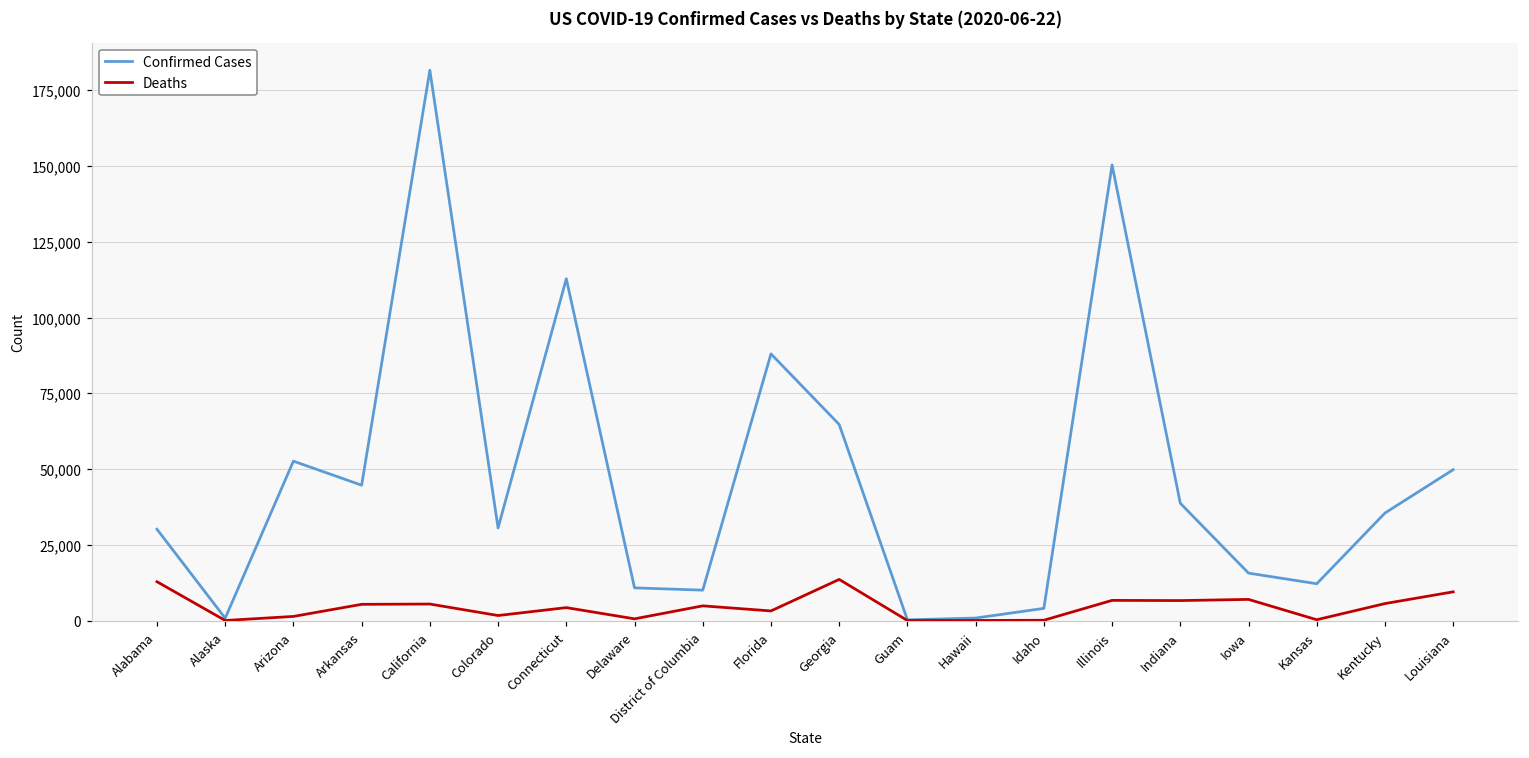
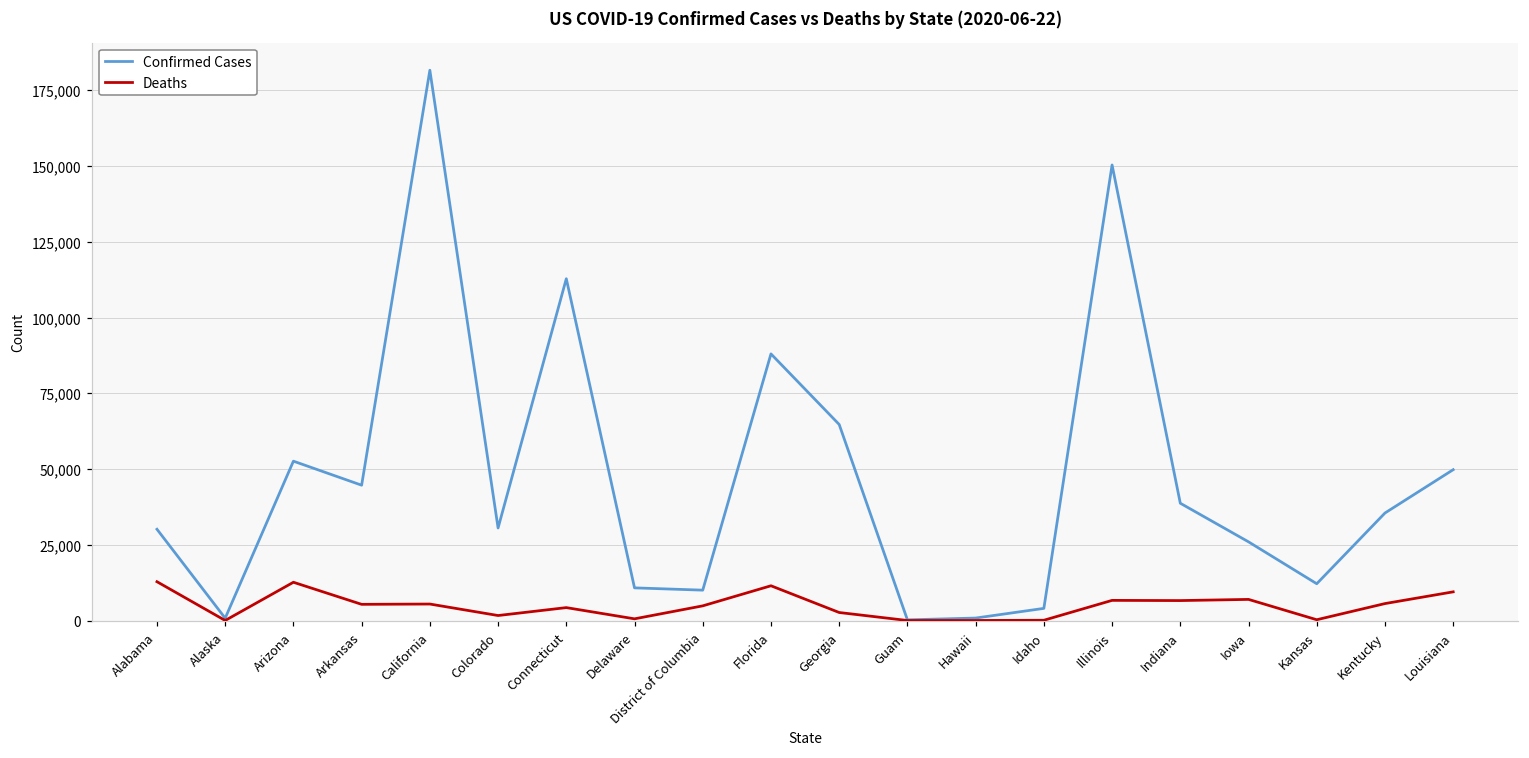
Deaths, Arizona: 1,000 -> 13,000
Deaths, Florida: 3,000 -> 11,000
Deaths, Georgia: 14,000 -> 3,000
Confirmed Cases, Iowa: 16,000 -> 26,000
